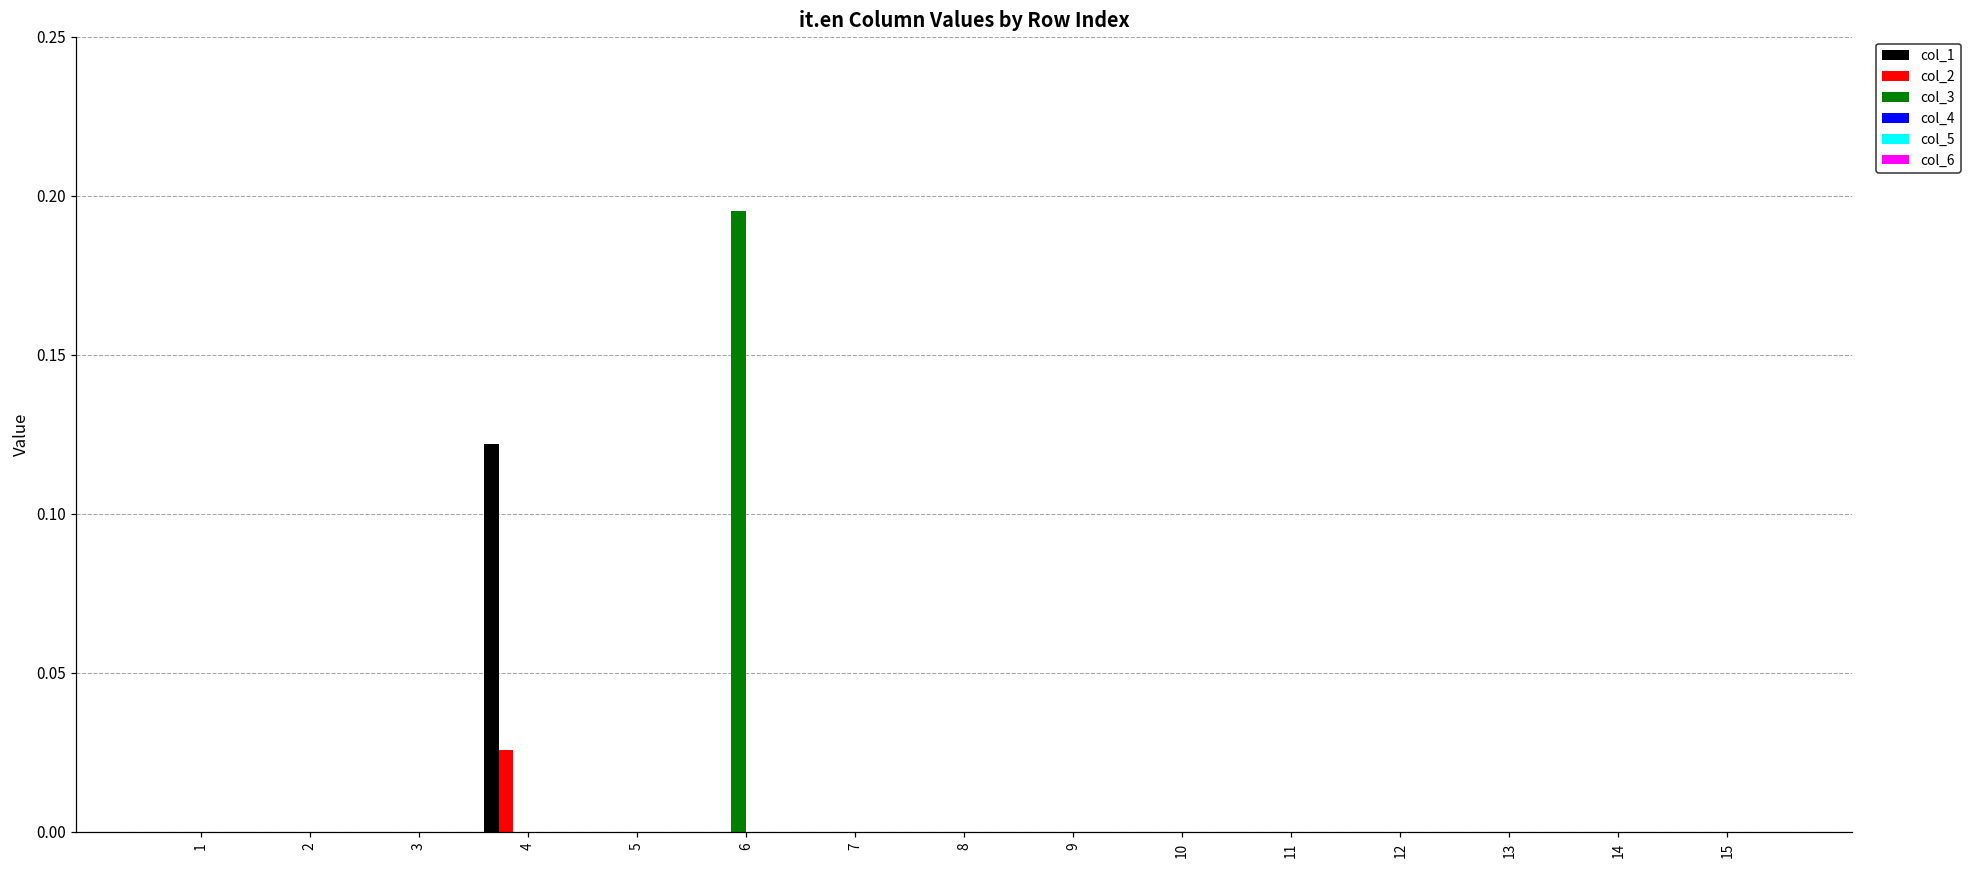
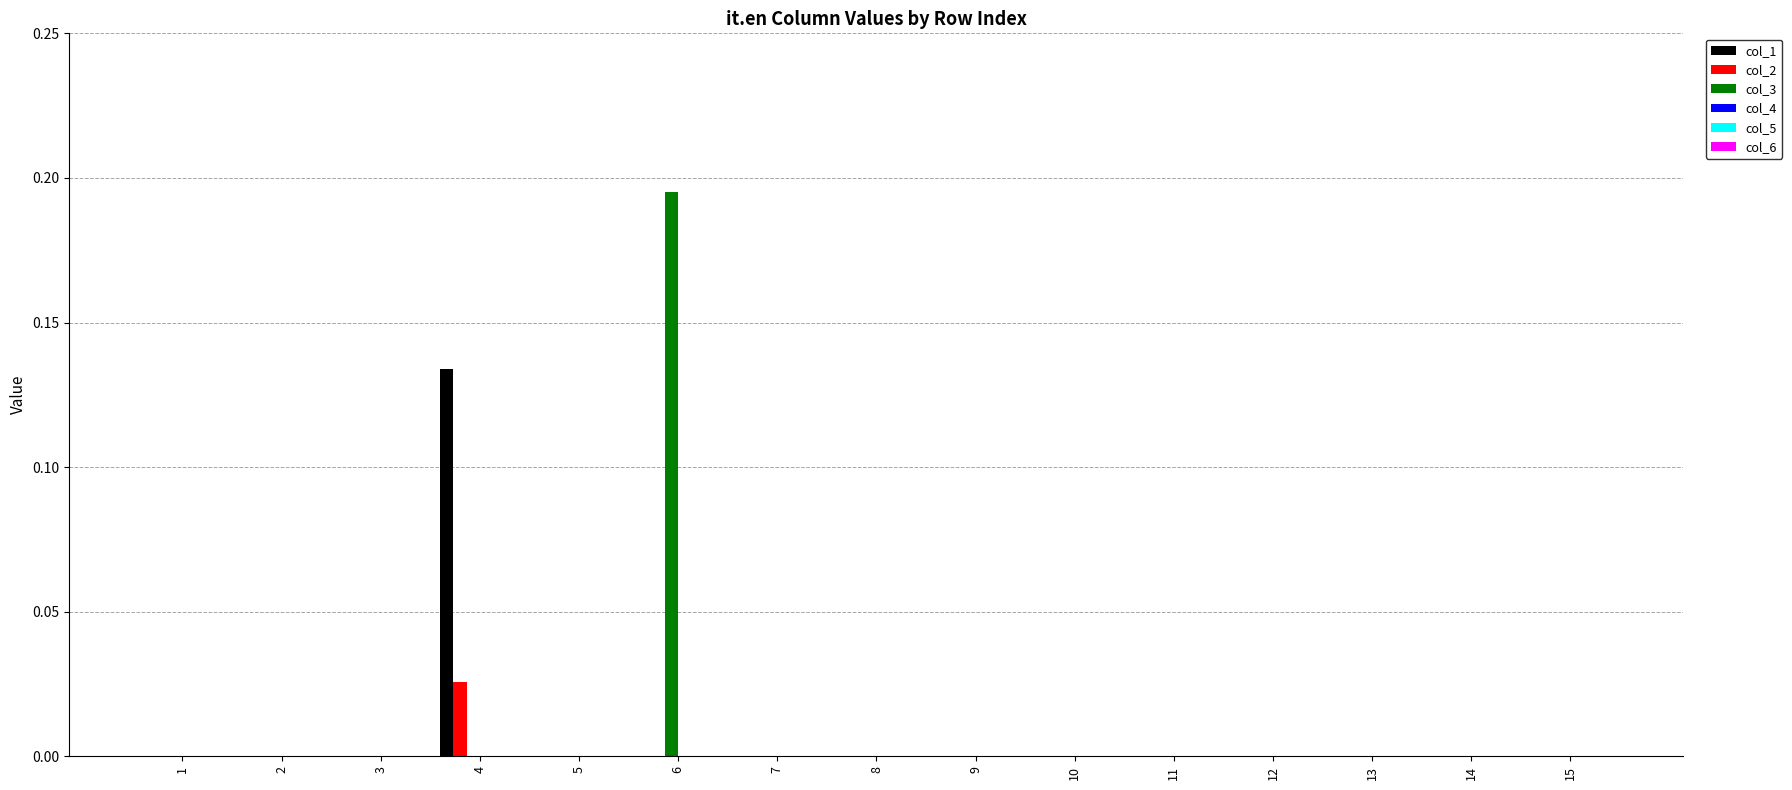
col_1, 4: 0.122 -> 0.134
